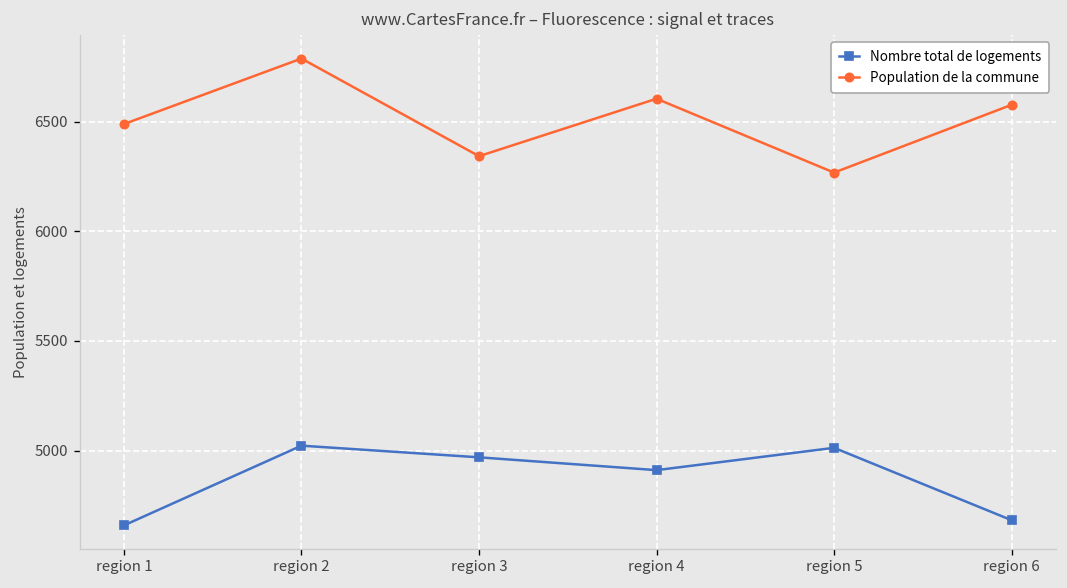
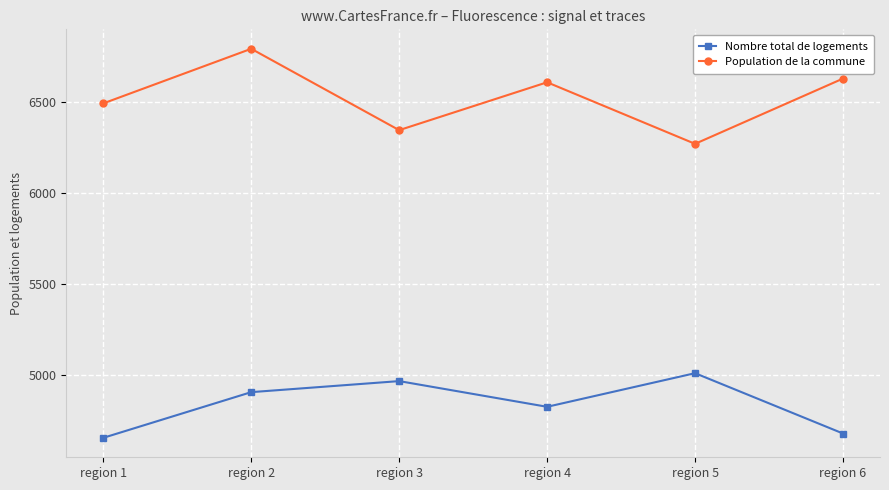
Nombre total de logements, region 2: 5020 -> 4910
Nombre total de logements, region 4: 4910 -> 4830
Population de la commune, region 6: 6580 -> 6630
